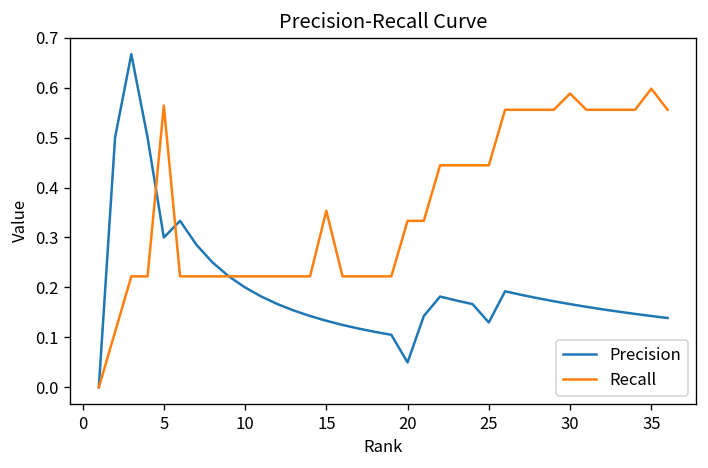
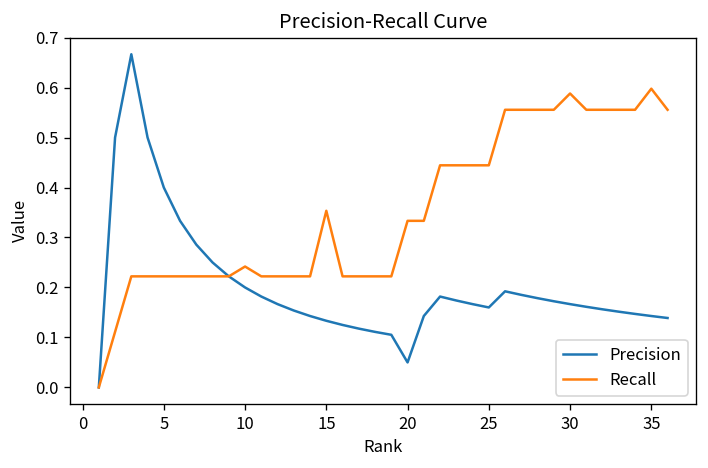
Precision, 5: 0.3 -> 0.4
Recall, 5: 0.56 -> 0.22
Recall, 10: 0.22 -> 0.24
Precision, 25: 0.13 -> 0.16
